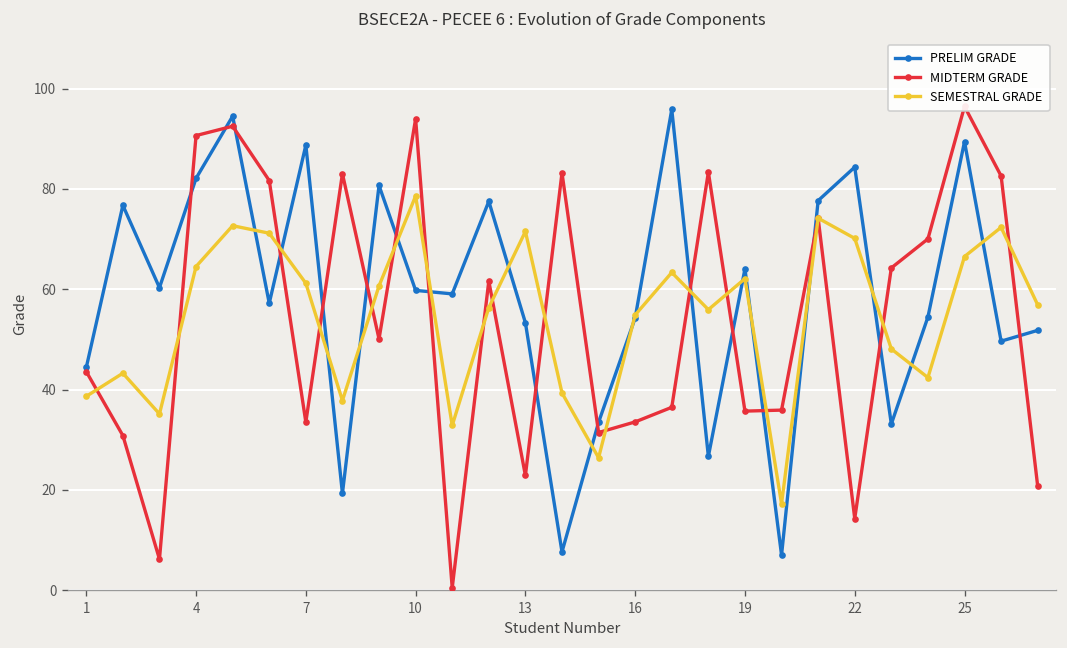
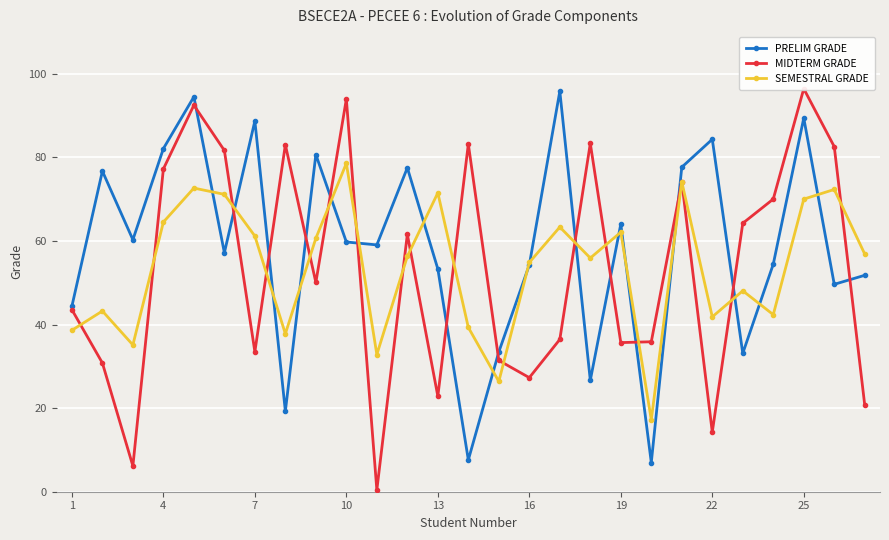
MIDTERM GRADE, 4: 91 -> 77
MIDTERM GRADE, 16: 34 -> 27
SEMESTRAL GRADE, 22: 70 -> 42
SEMESTRAL GRADE, 25: 67 -> 70
